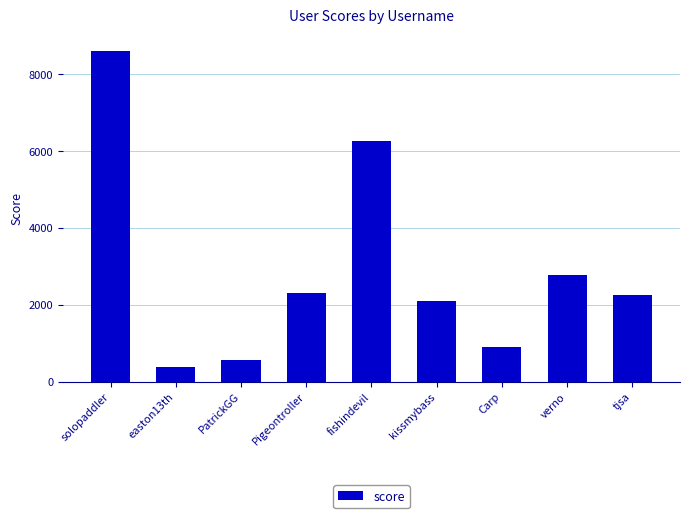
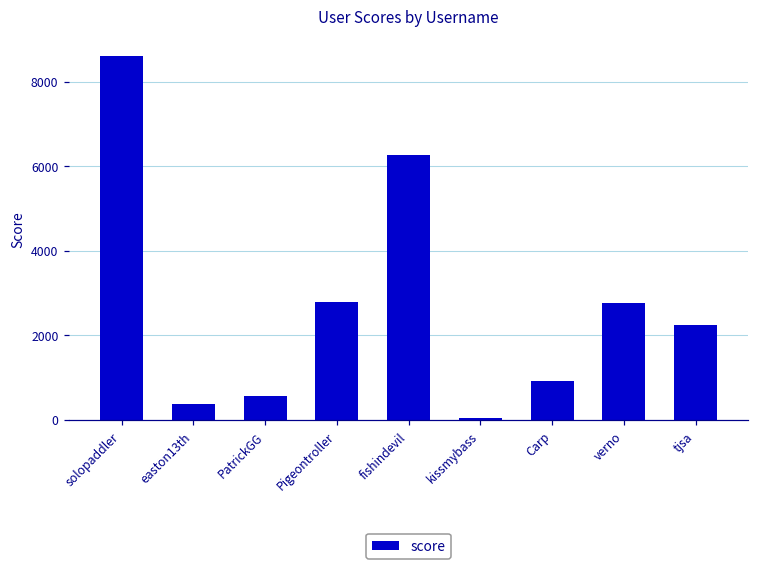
Pigeontroller: 2300 -> 2800
kissmybass: 2100 -> 0
